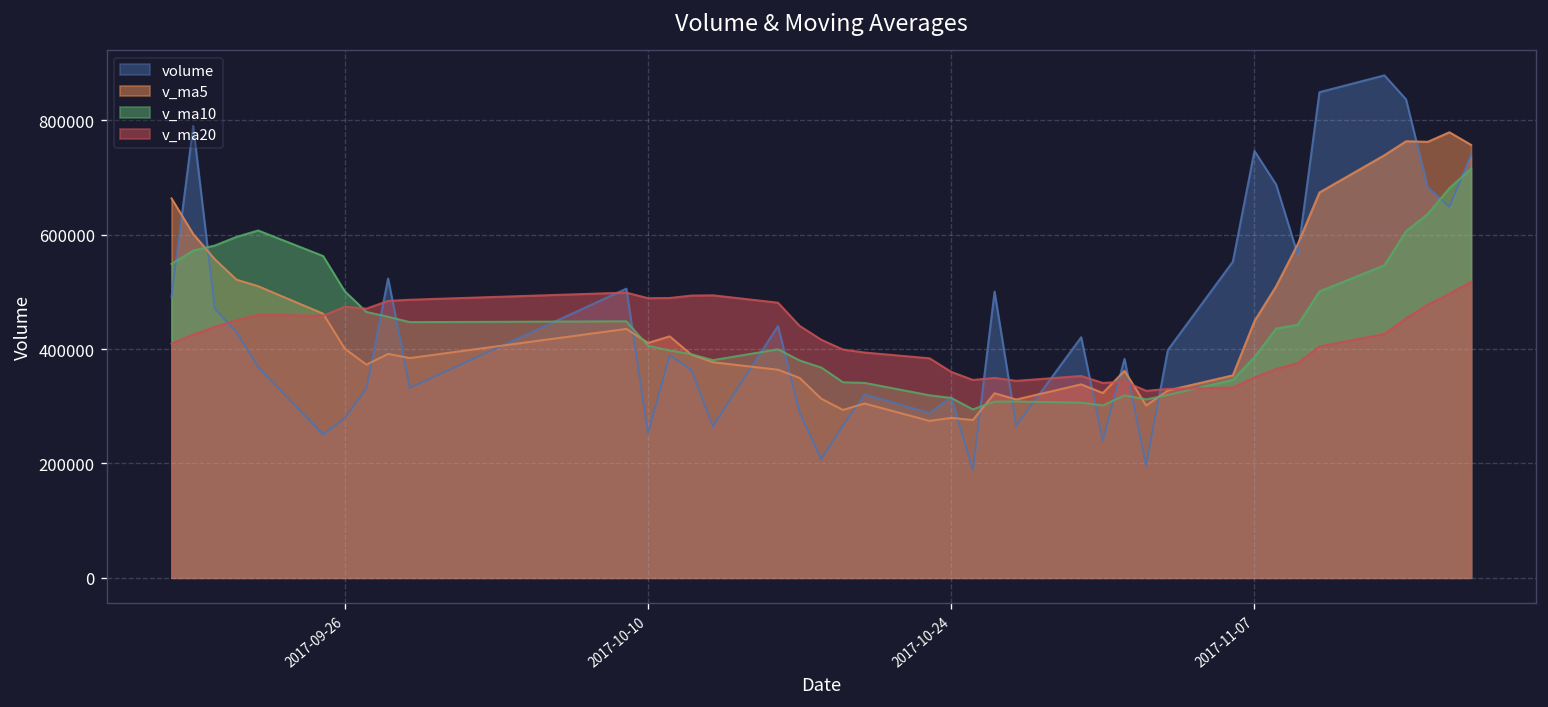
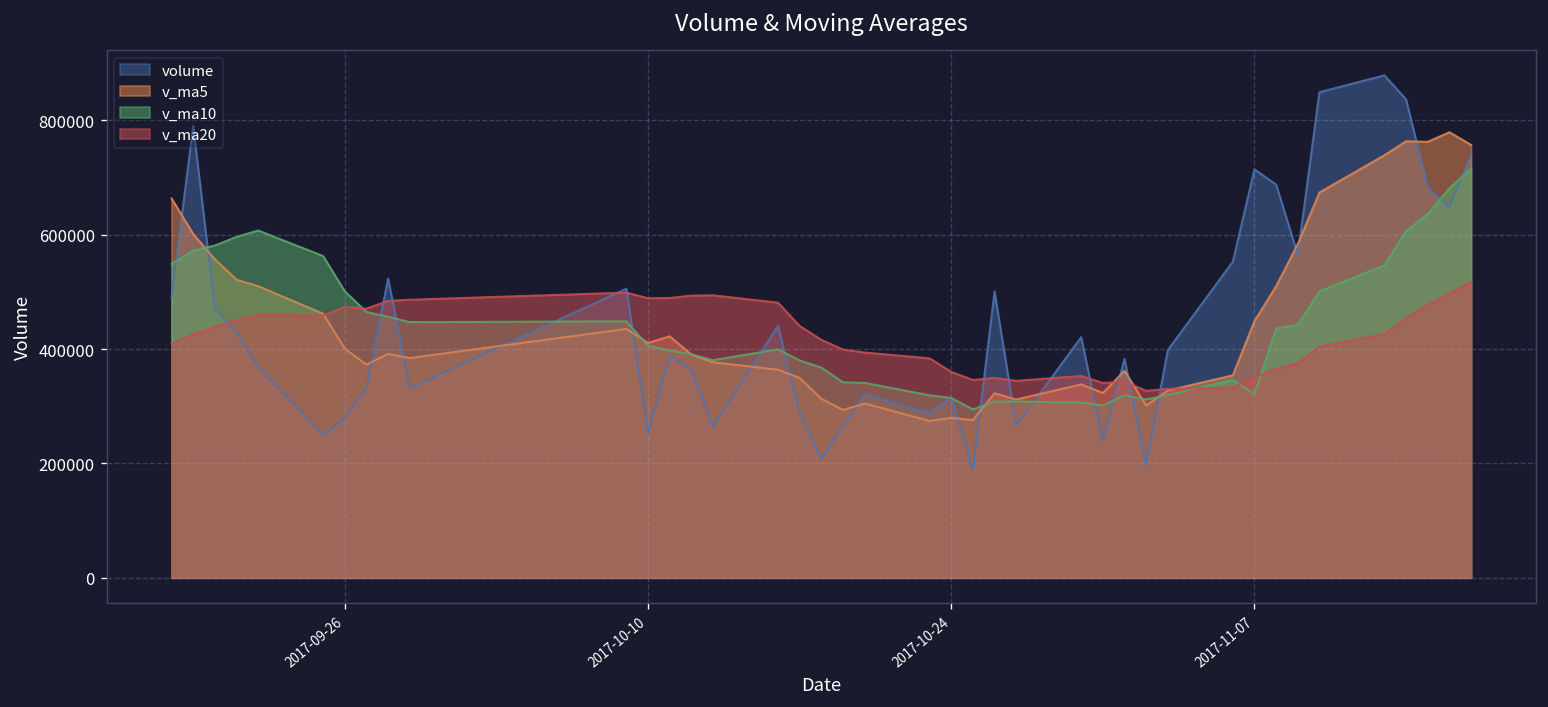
volume, 2017-11-07: 750000 -> 710000
v_ma10, 2017-11-07: 390000 -> 320000
